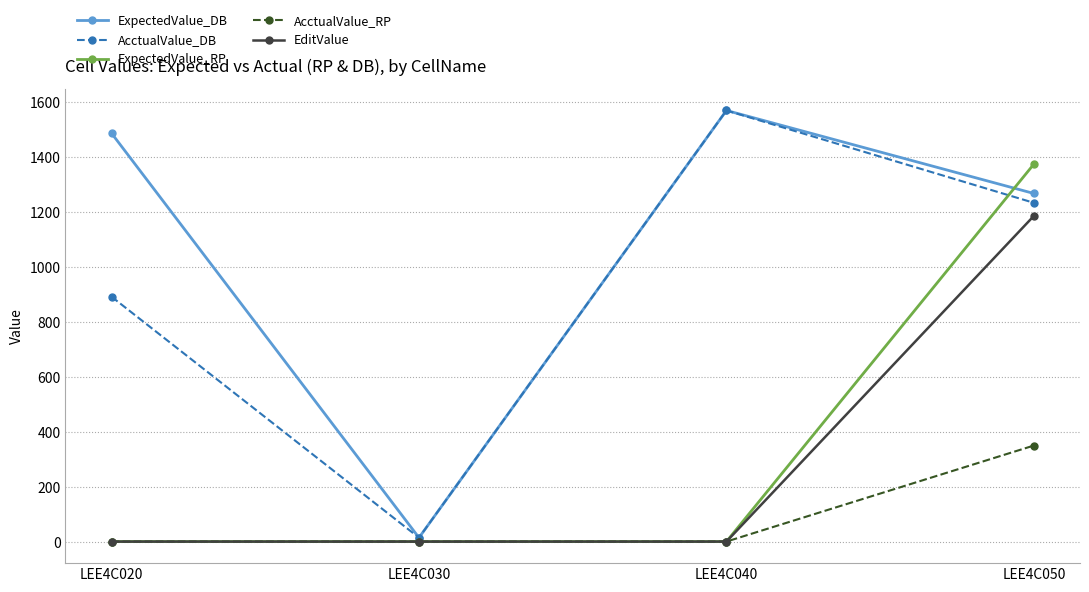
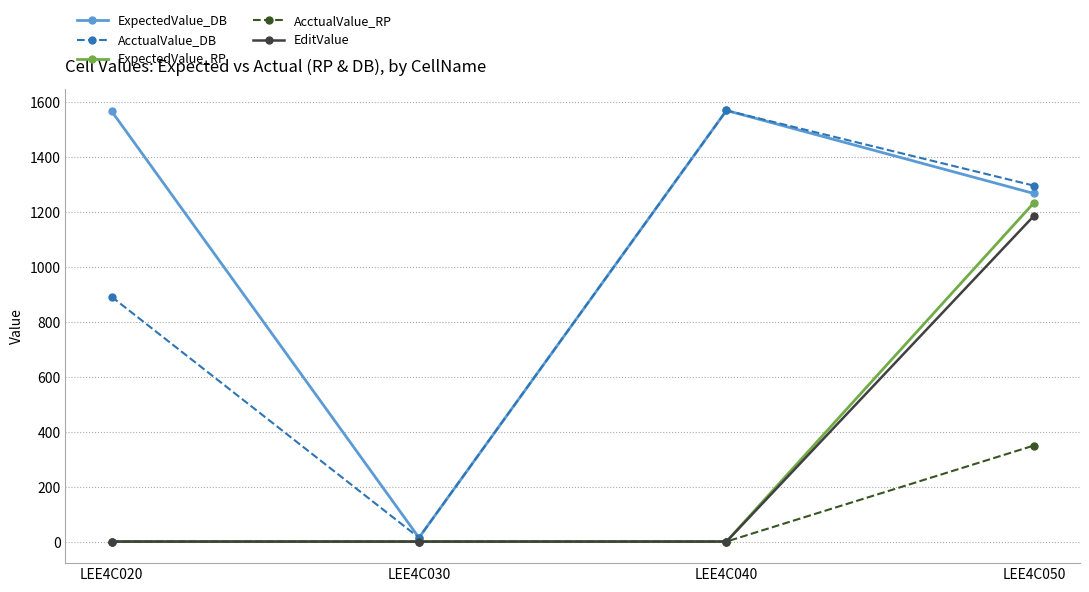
ExpectedValue_DB, LEE4C020: 1490 -> 1570
AcctualValue_DB, LEE4C050: 1230 -> 1300
ExpectedValue_RP, LEE4C050: 1370 -> 1230
